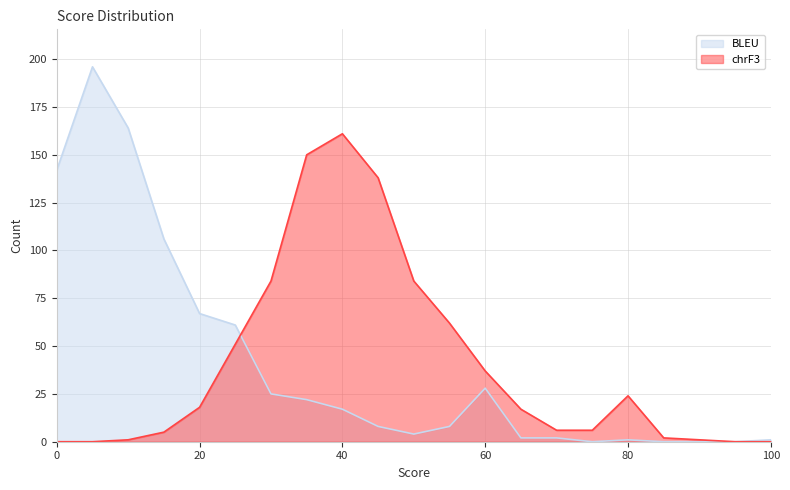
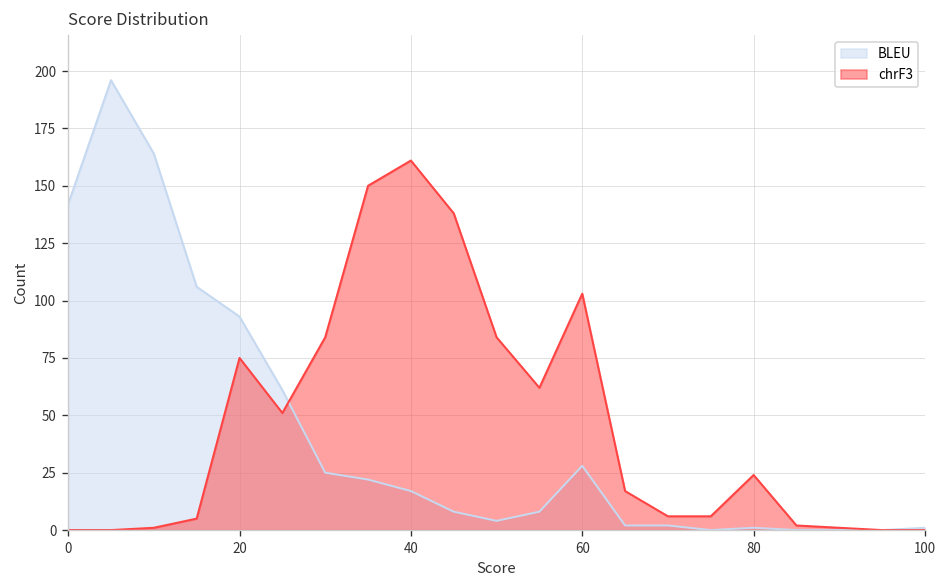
BLEU, 20: 67 -> 93
chrF3, 20: 18 -> 75
chrF3, 60: 37 -> 103
